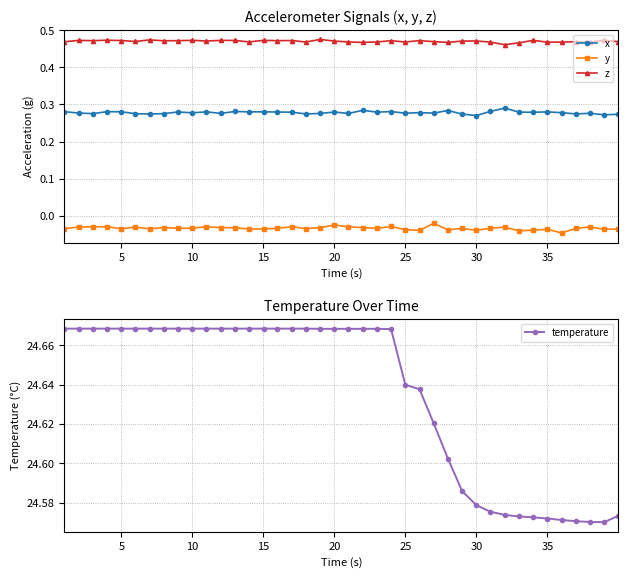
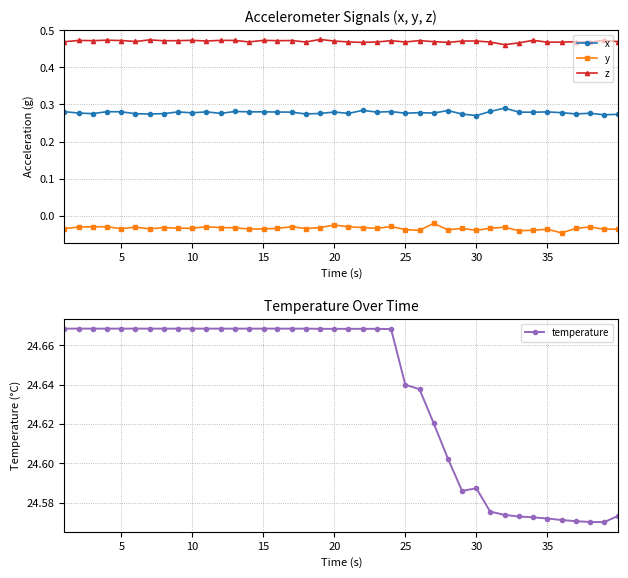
Temperature Over Time, 30: 24.579 -> 24.587
